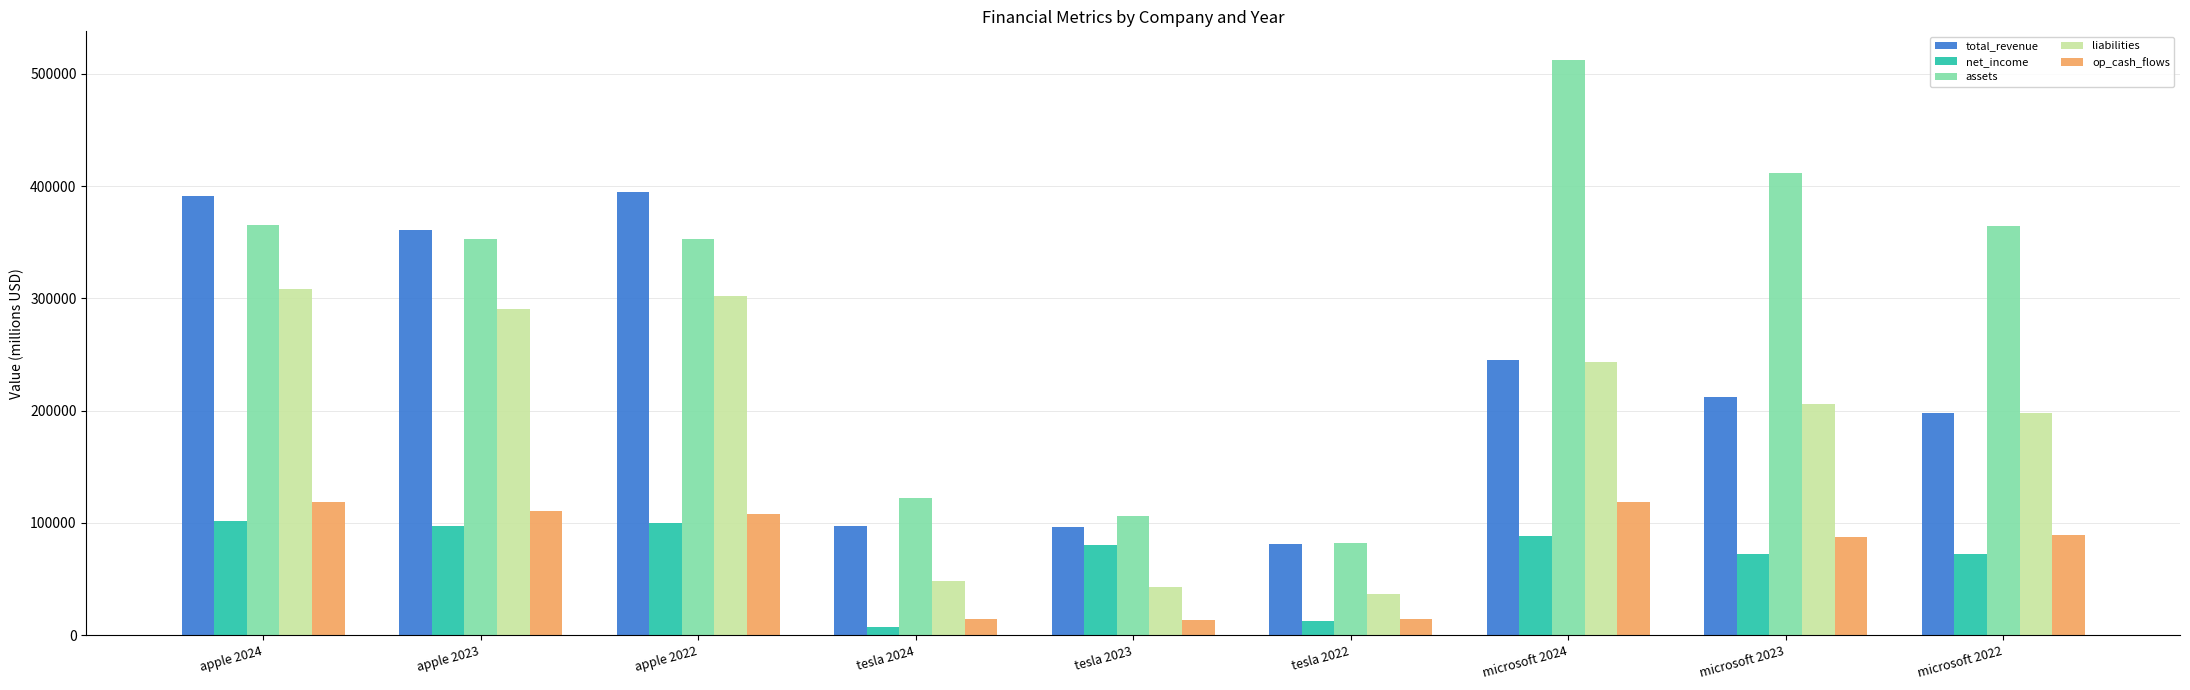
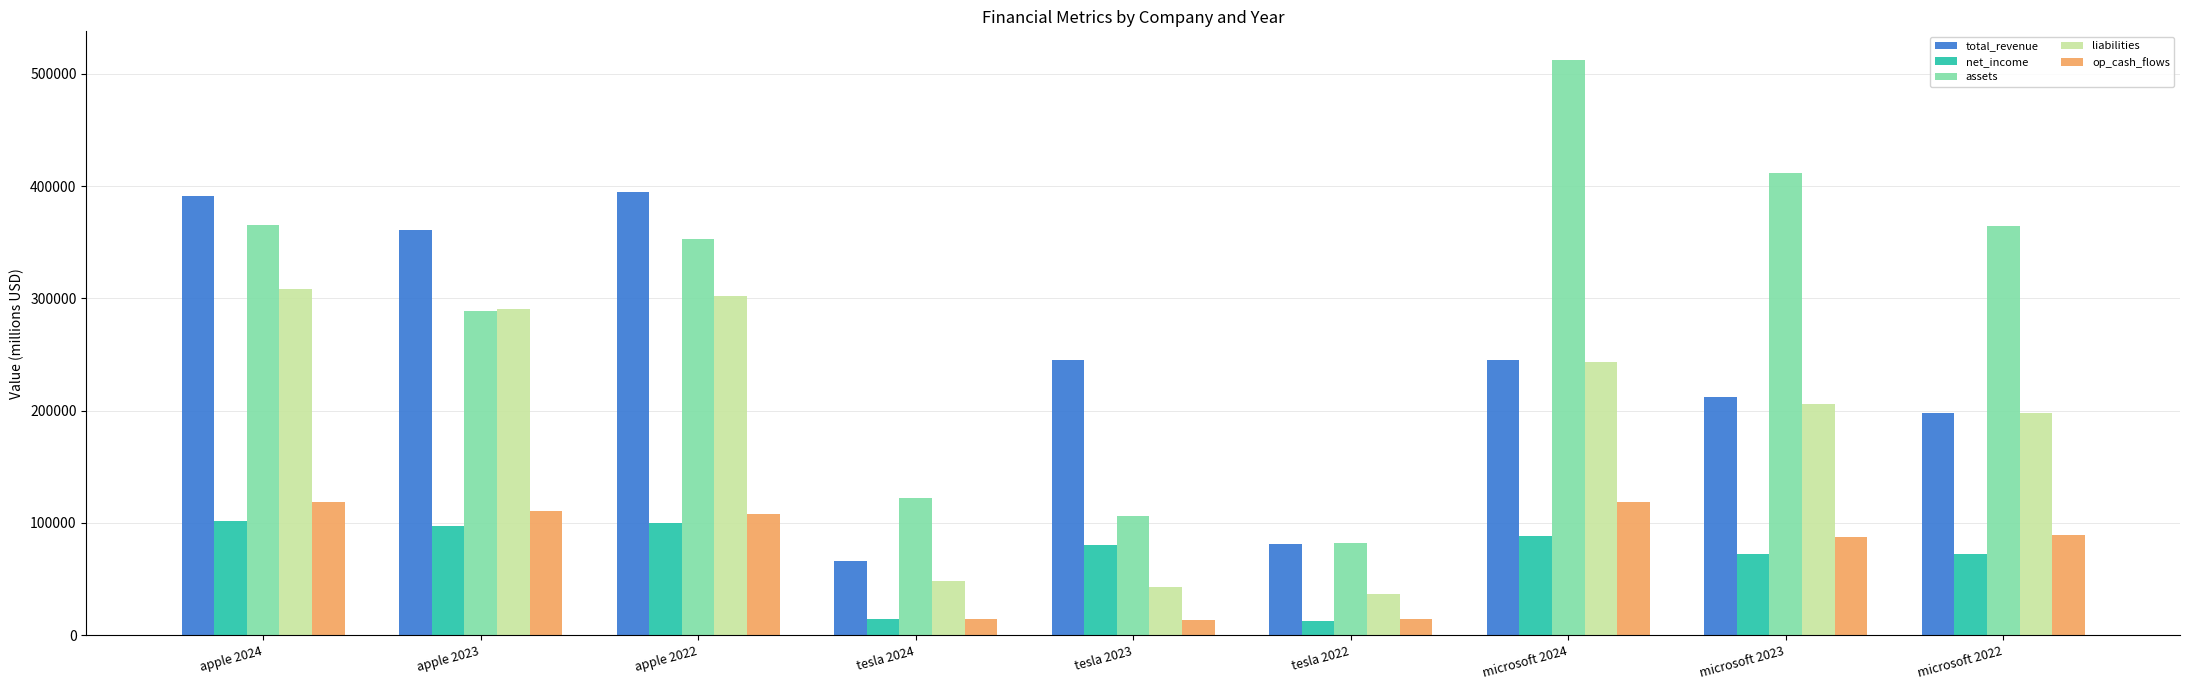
assets, apple 2023: 353000 -> 289000
total_revenue, tesla 2024: 98000 -> 66000
net_income, tesla 2024: 7000 -> 15000
total_revenue, tesla 2023: 97000 -> 245000
